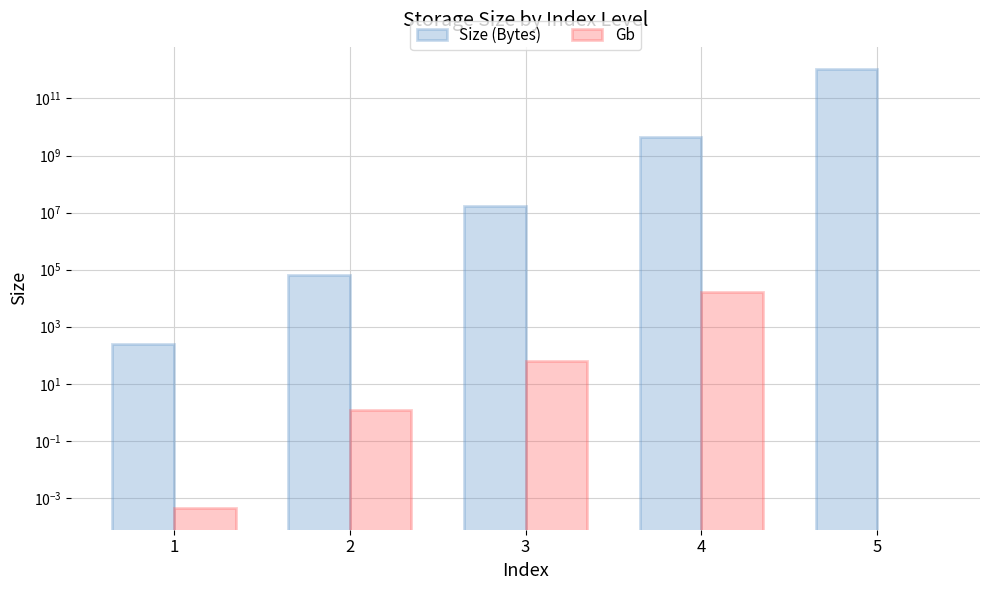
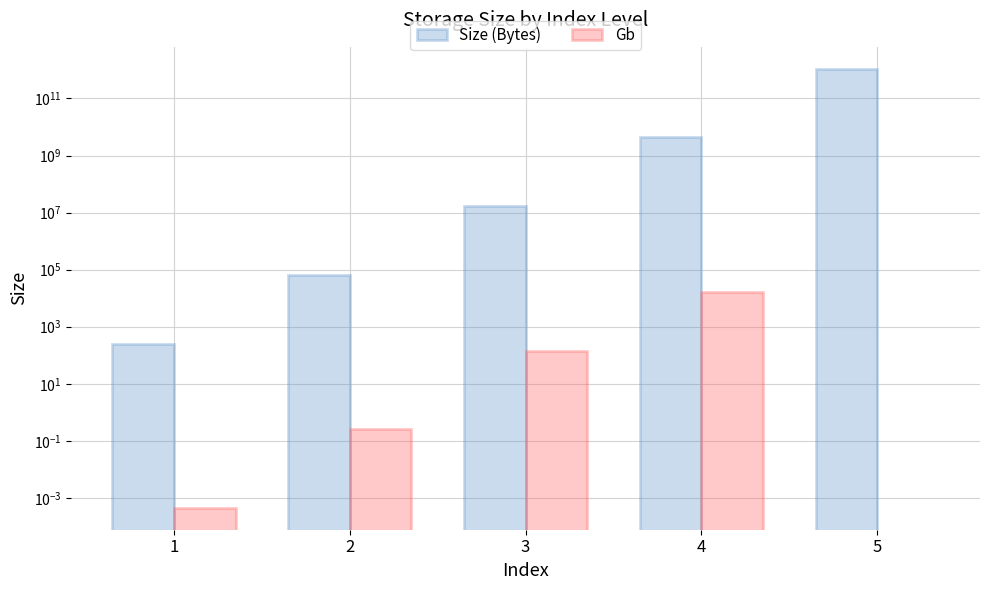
Gb, 2: 1 -> 0.3
Gb, 3: 60 -> 100
